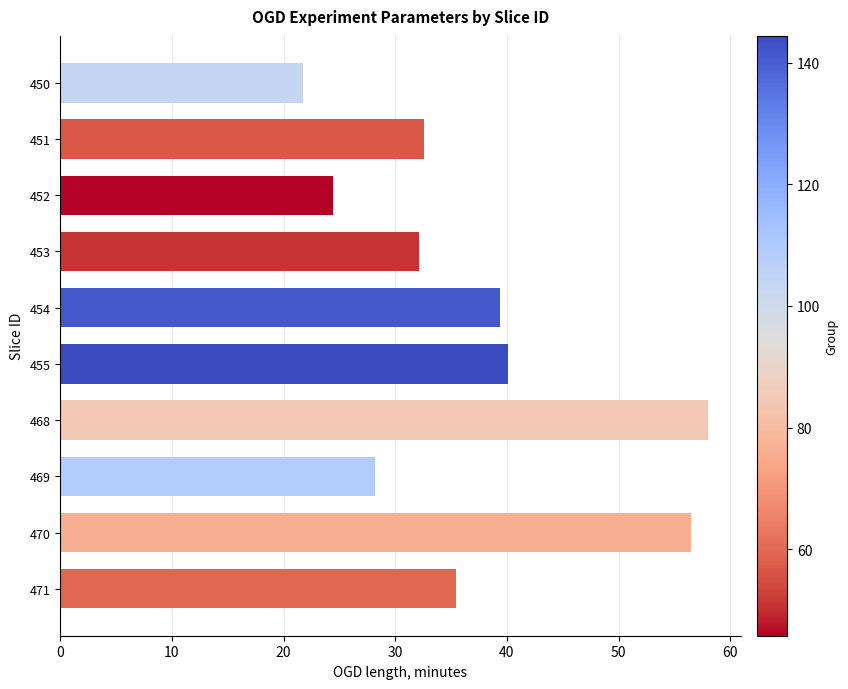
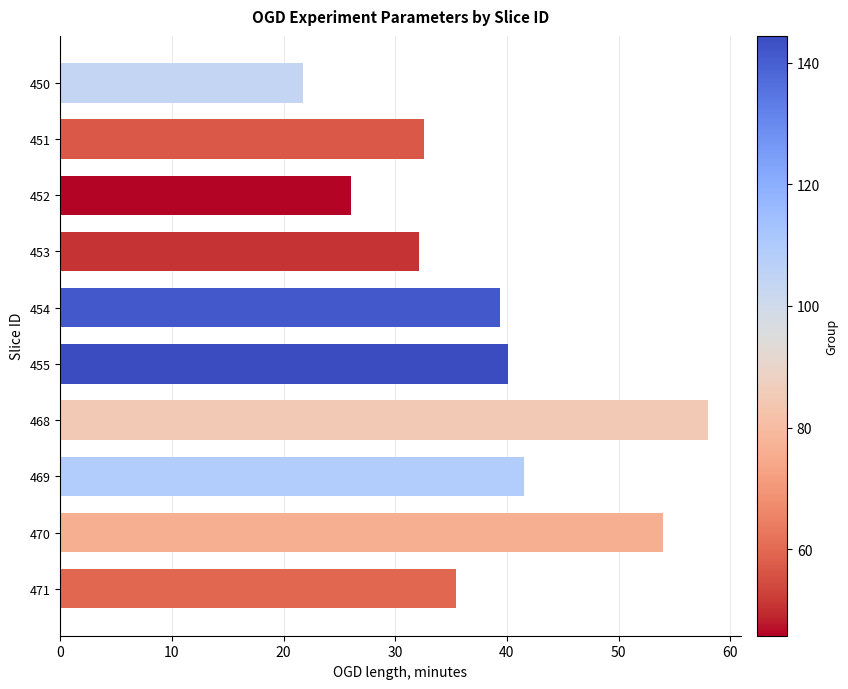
452: 24.4 -> 26.0
469: 28.2 -> 41.6
470: 56.5 -> 54.0
